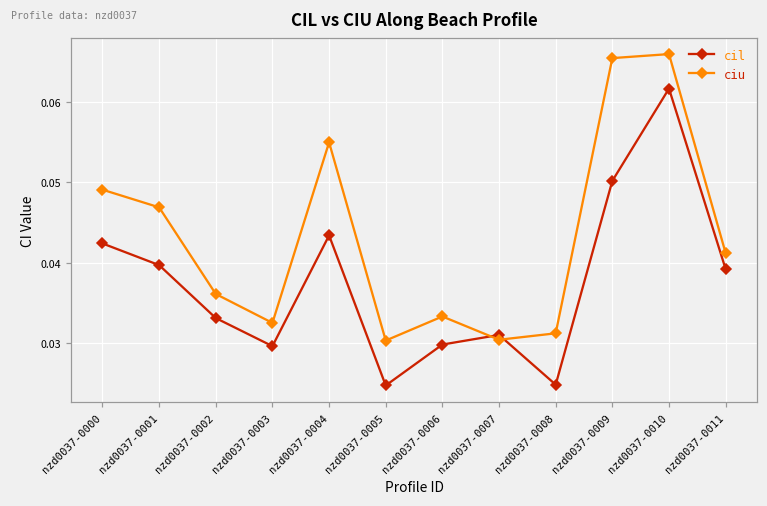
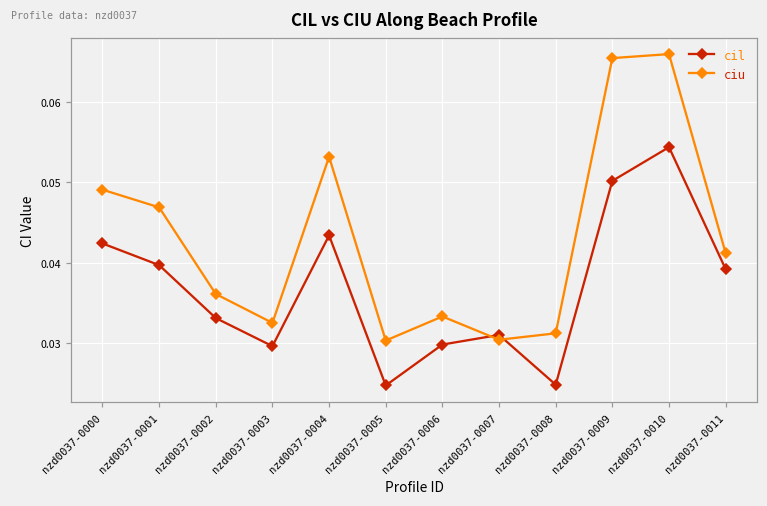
ciu, nzd0037-0004: 0.055 -> 0.053
cil, nzd0037-0010: 0.062 -> 0.054
